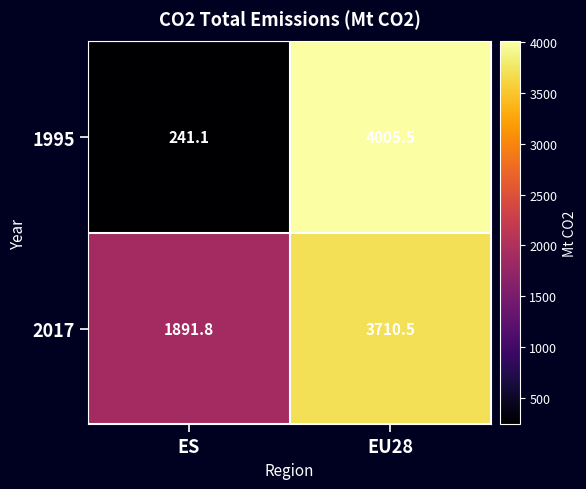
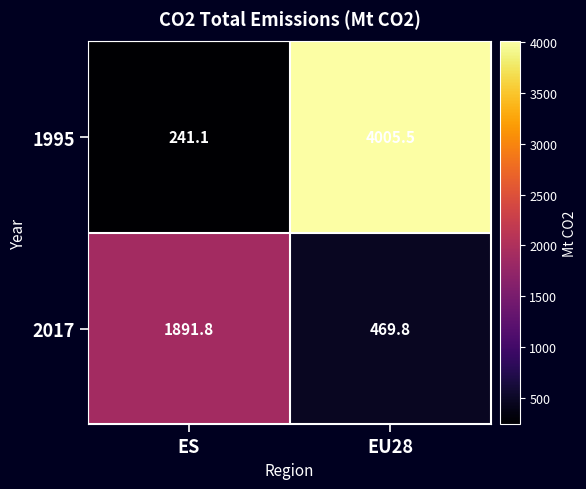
2017, EU28: 3710.5 -> 469.8
